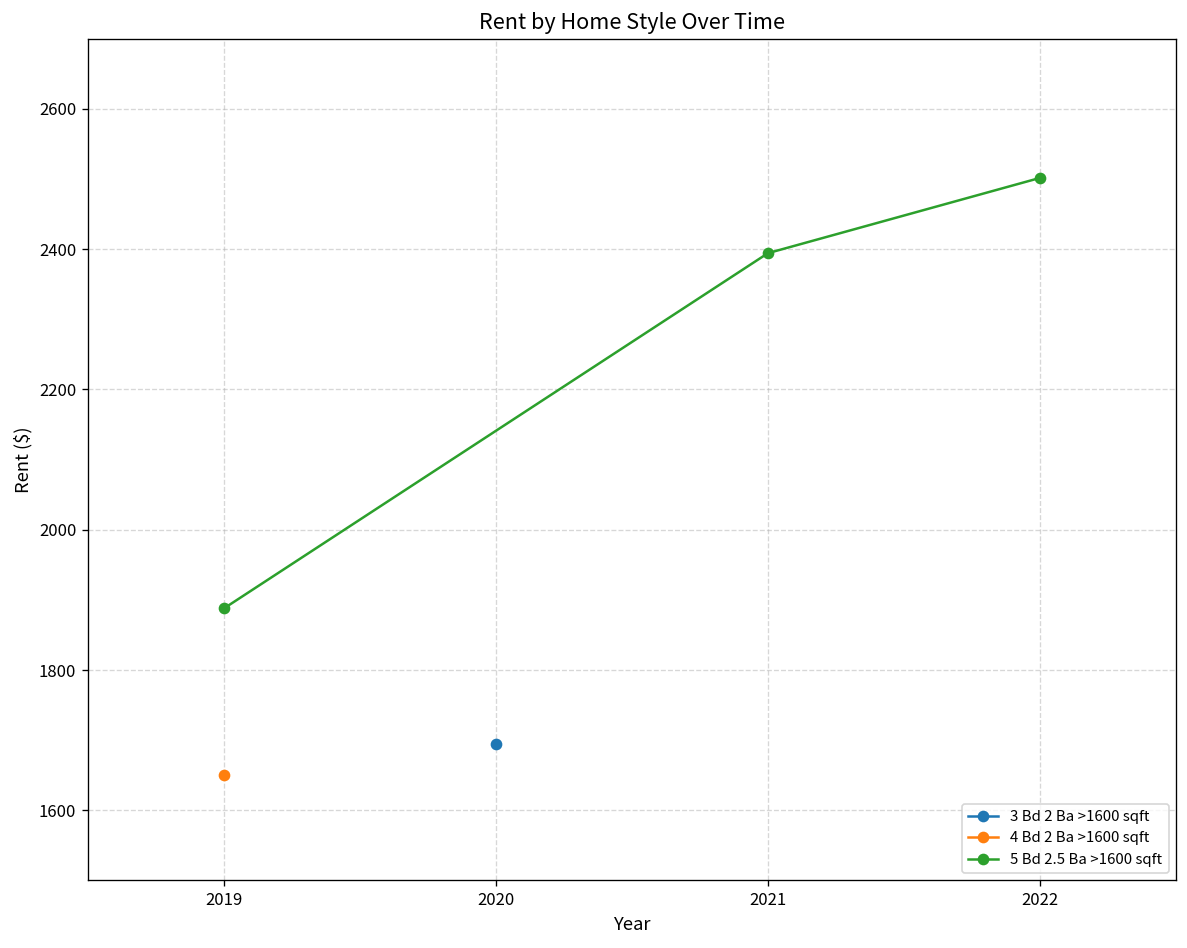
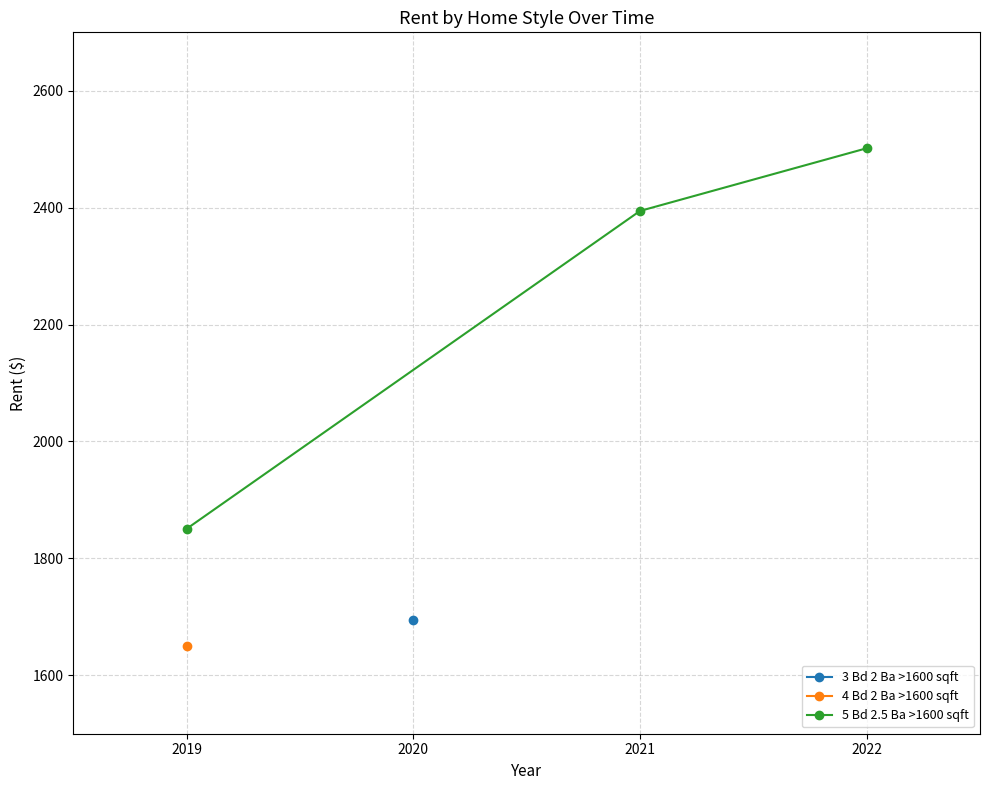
5 Bd 2.5 Ba >1600 sqft, 2019: 1890 -> 1850
